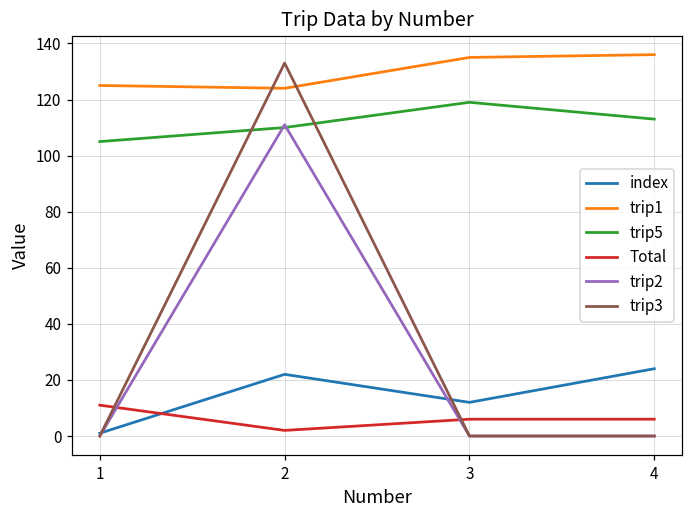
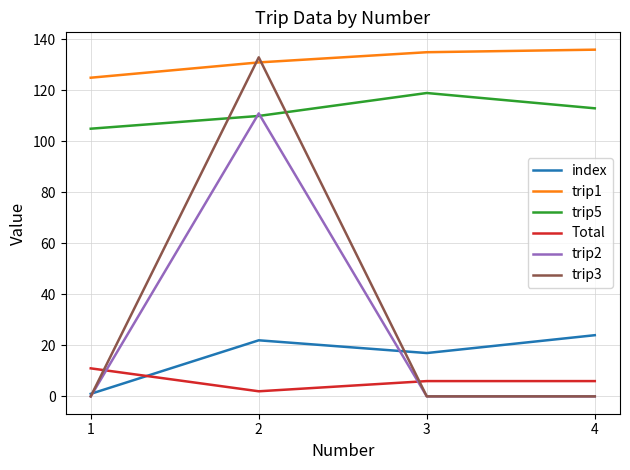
trip1, 2: 124 -> 131
index, 3: 12 -> 17
